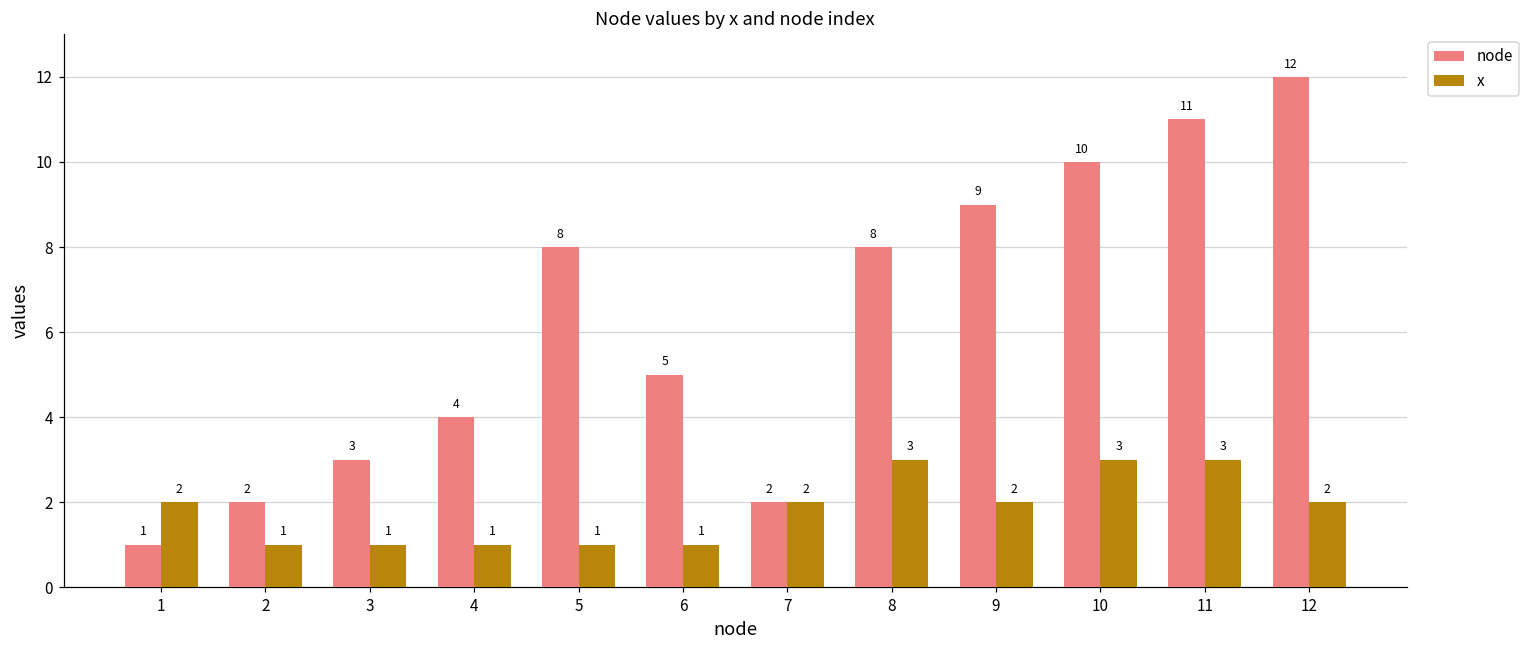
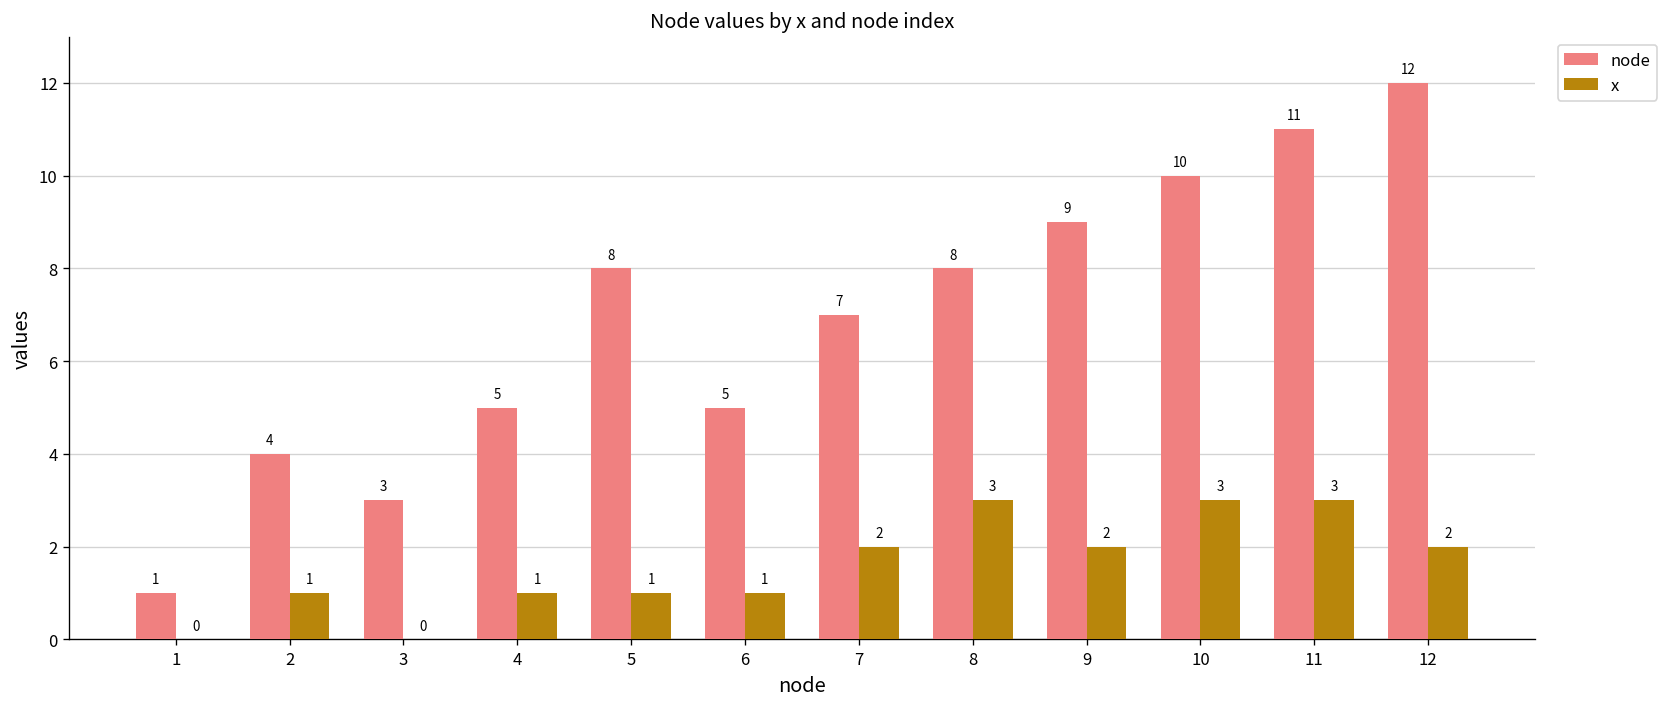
x, 1: 2 -> 0
node, 2: 2 -> 4
x, 3: 1 -> 0
node, 4: 4 -> 5
node, 7: 2 -> 7
